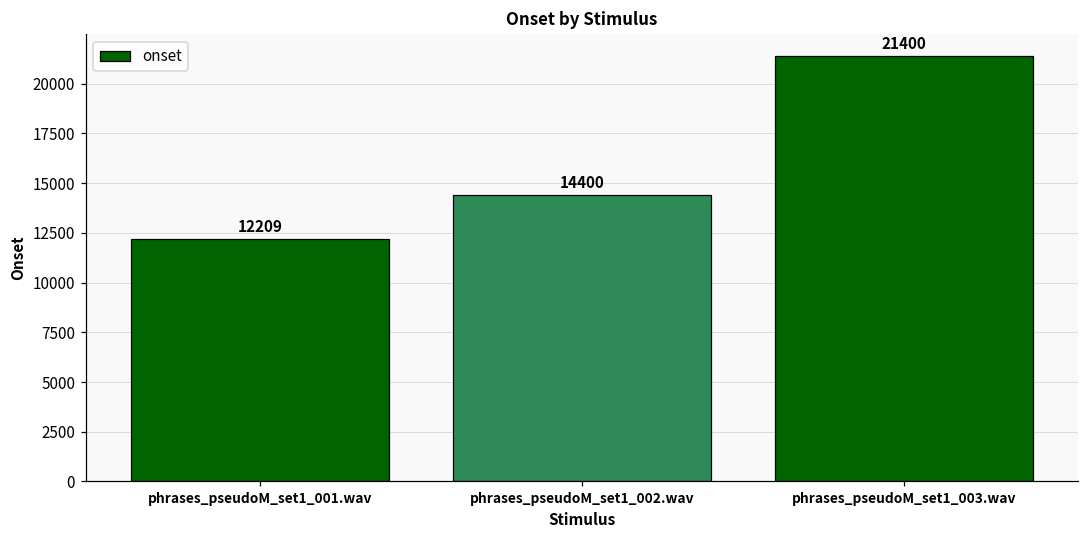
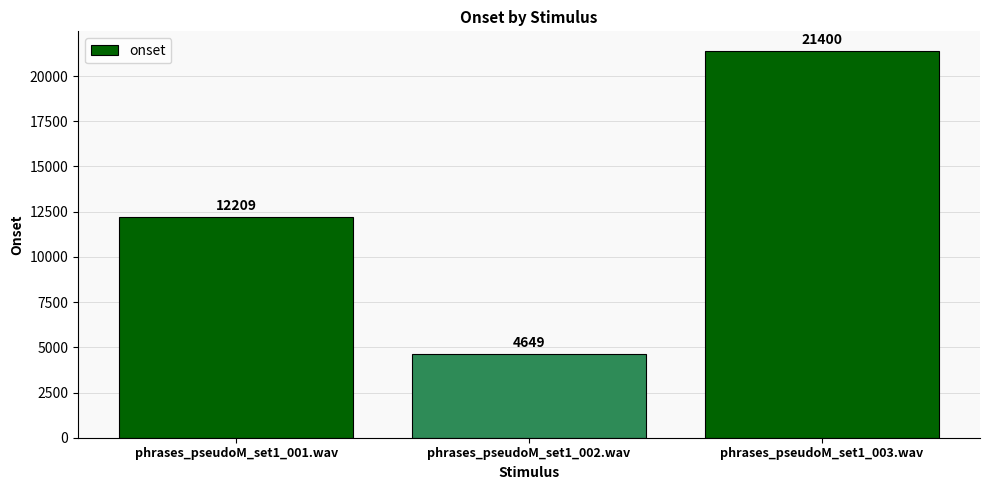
phrases_pseudoM_set1_002.wav: 14400 -> 4649
